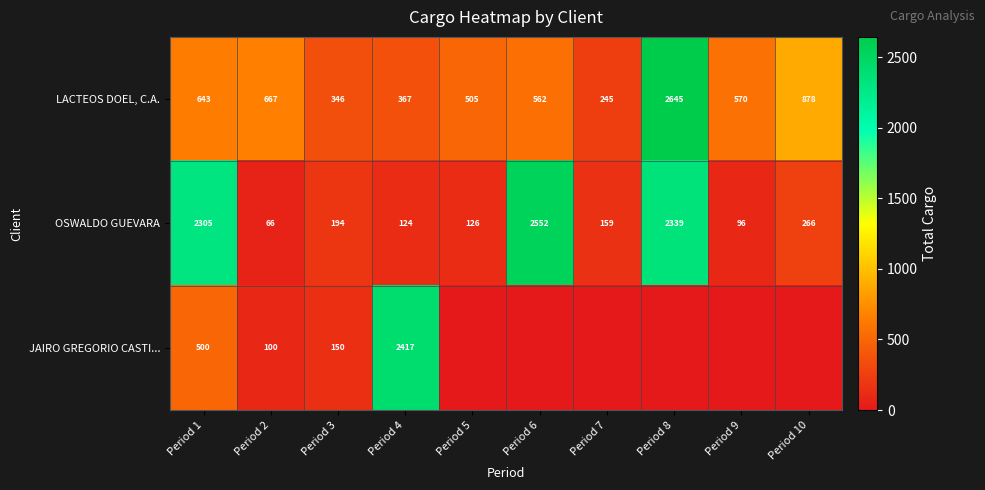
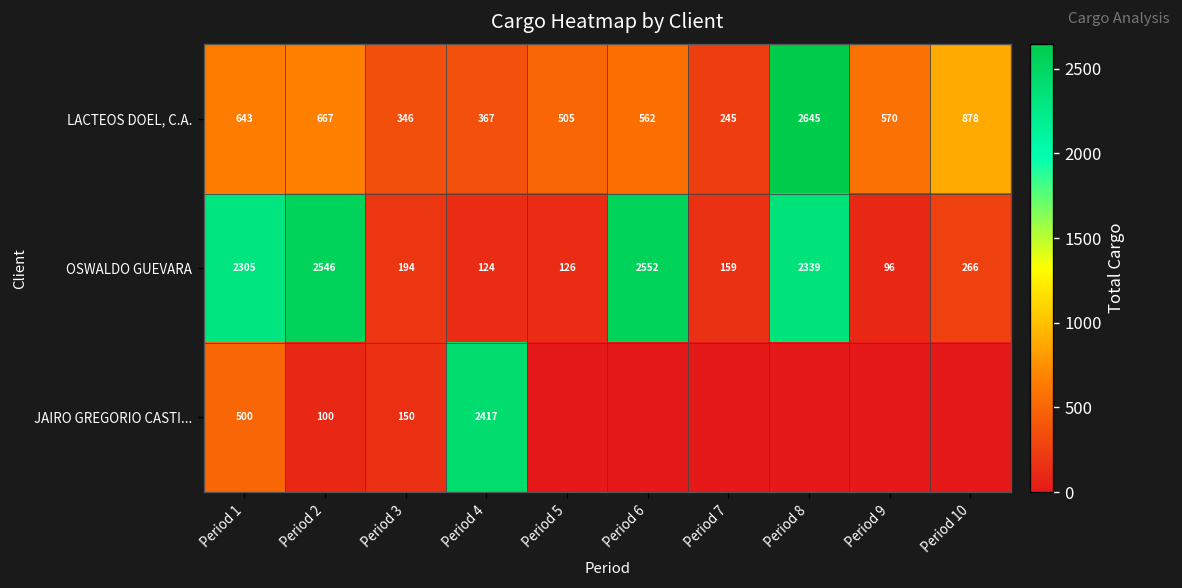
OSWALDO GUEVARA, Period 2: 66 -> 2546
